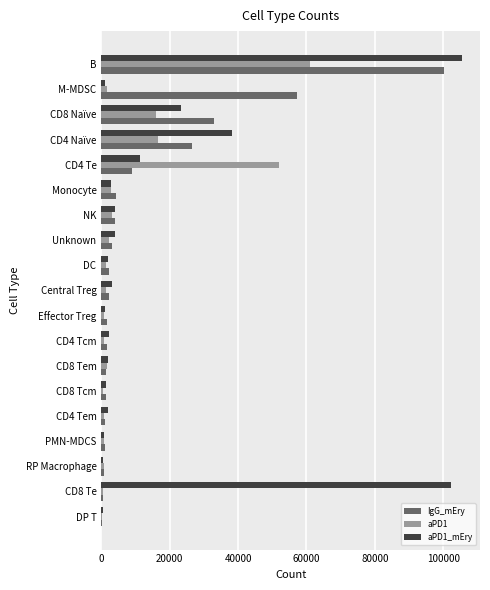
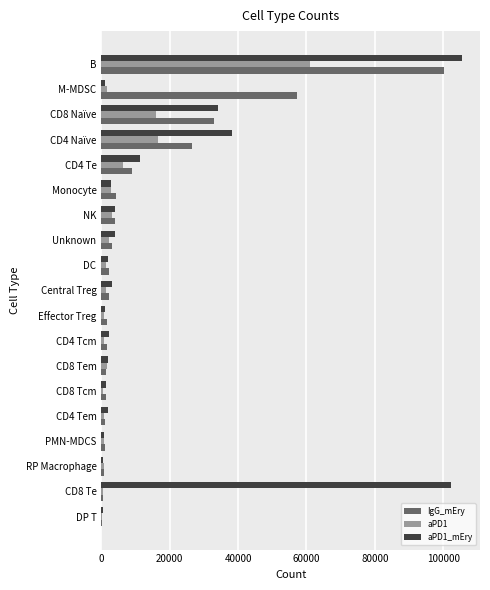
aPD1_mEry, CD8 Naïve: 23000 -> 34000
aPD1, CD4 Te: 52000 -> 6000
